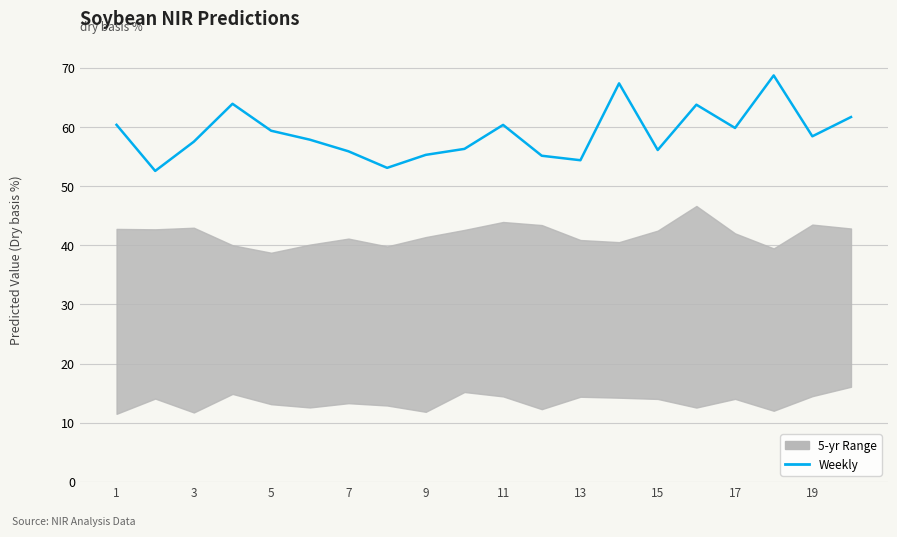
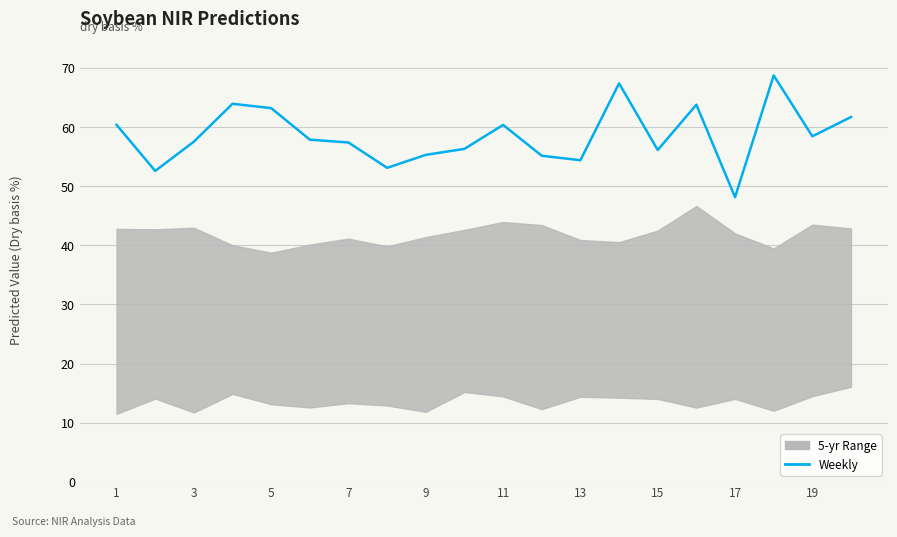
Weekly, 5: 59 -> 63
Weekly, 7: 56 -> 57
Weekly, 17: 60 -> 48
